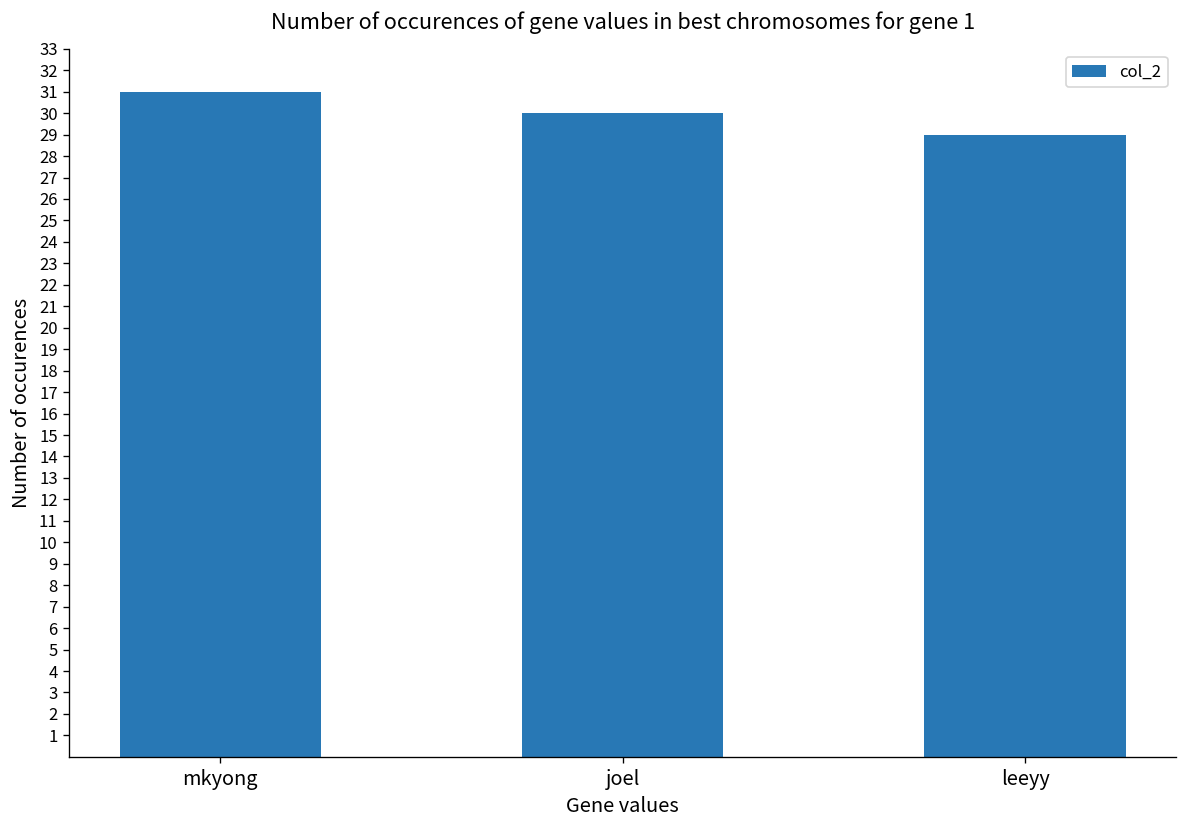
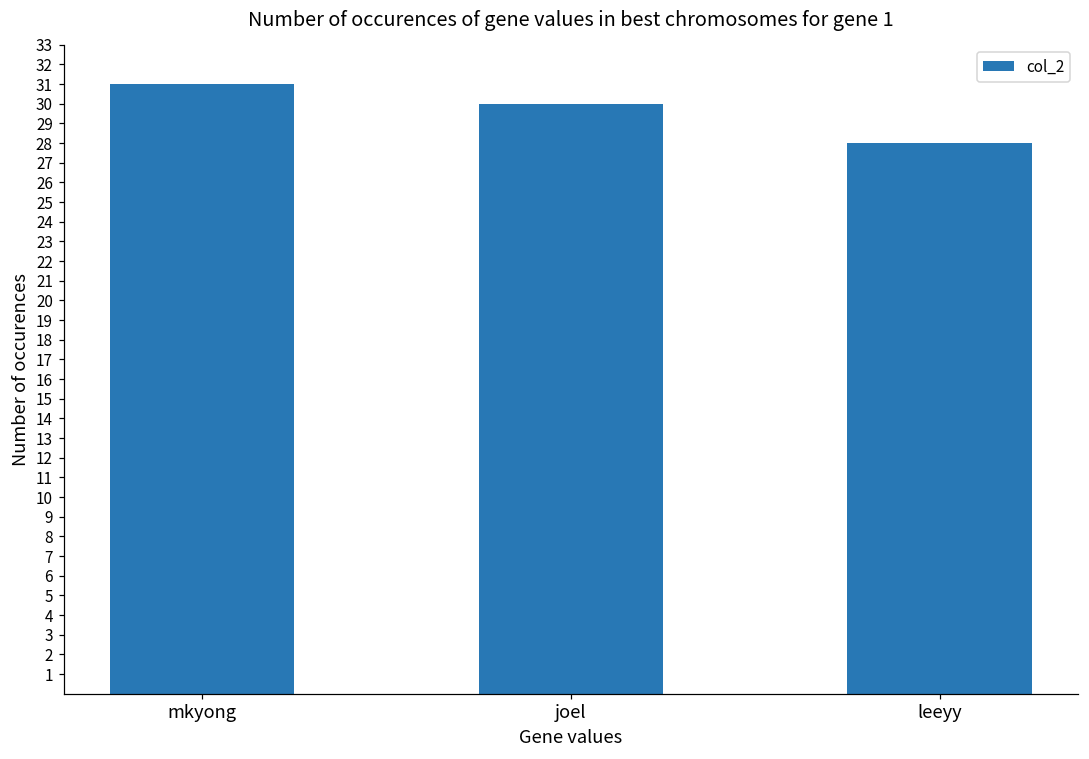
leeyy: 29 -> 28
